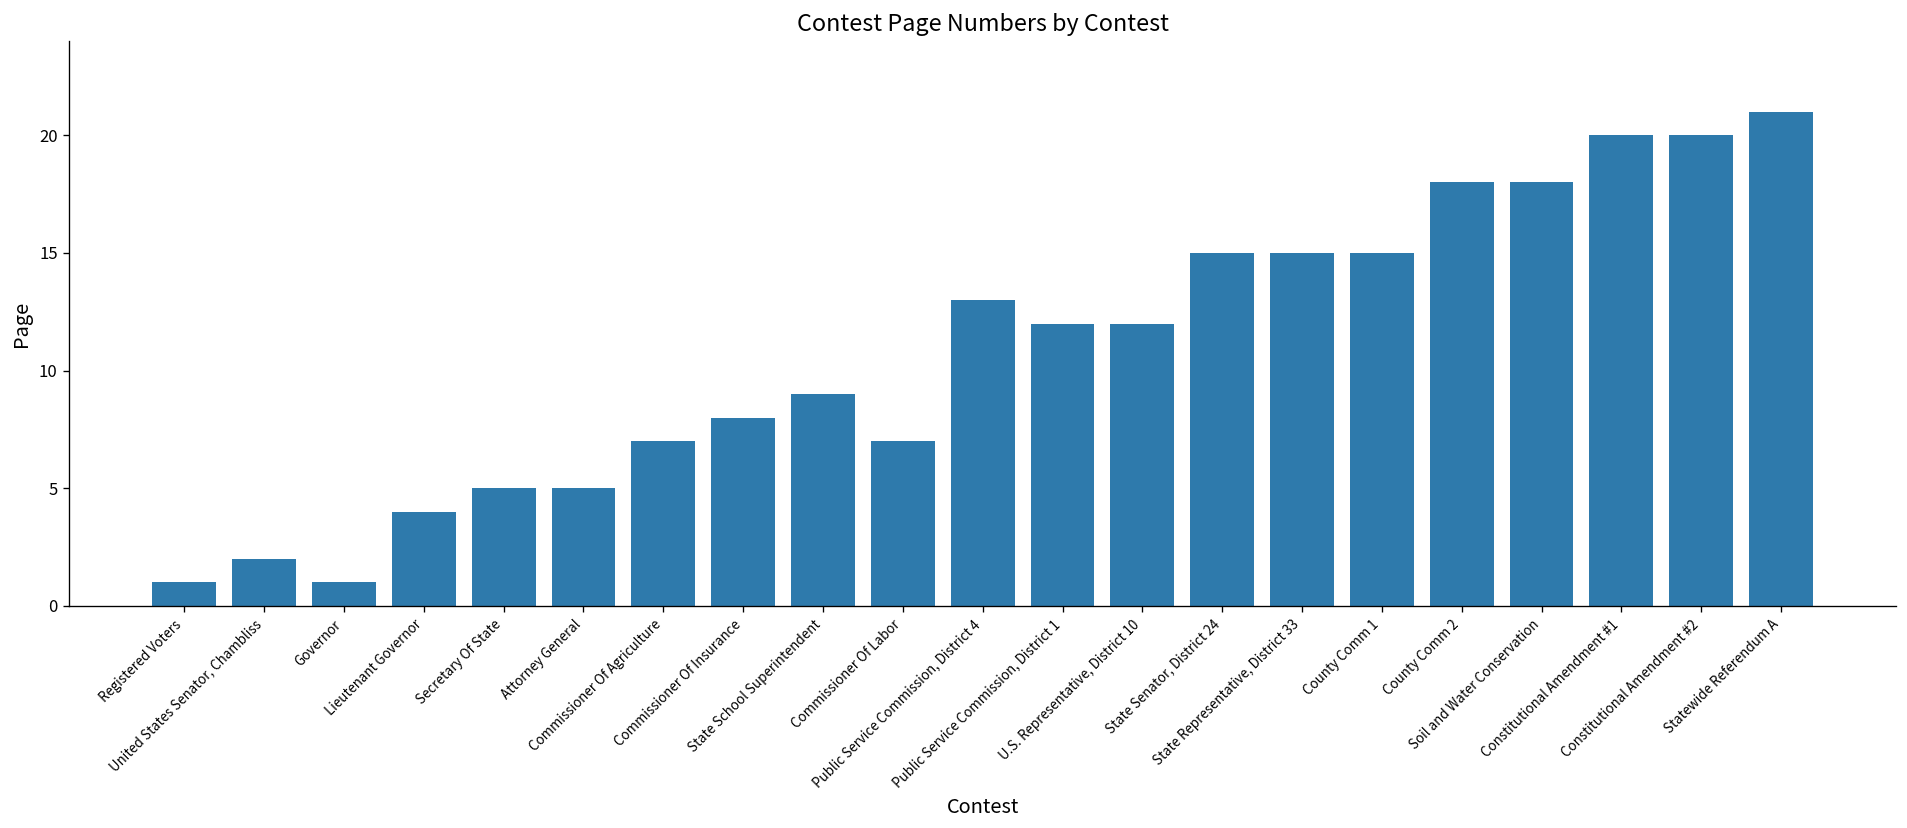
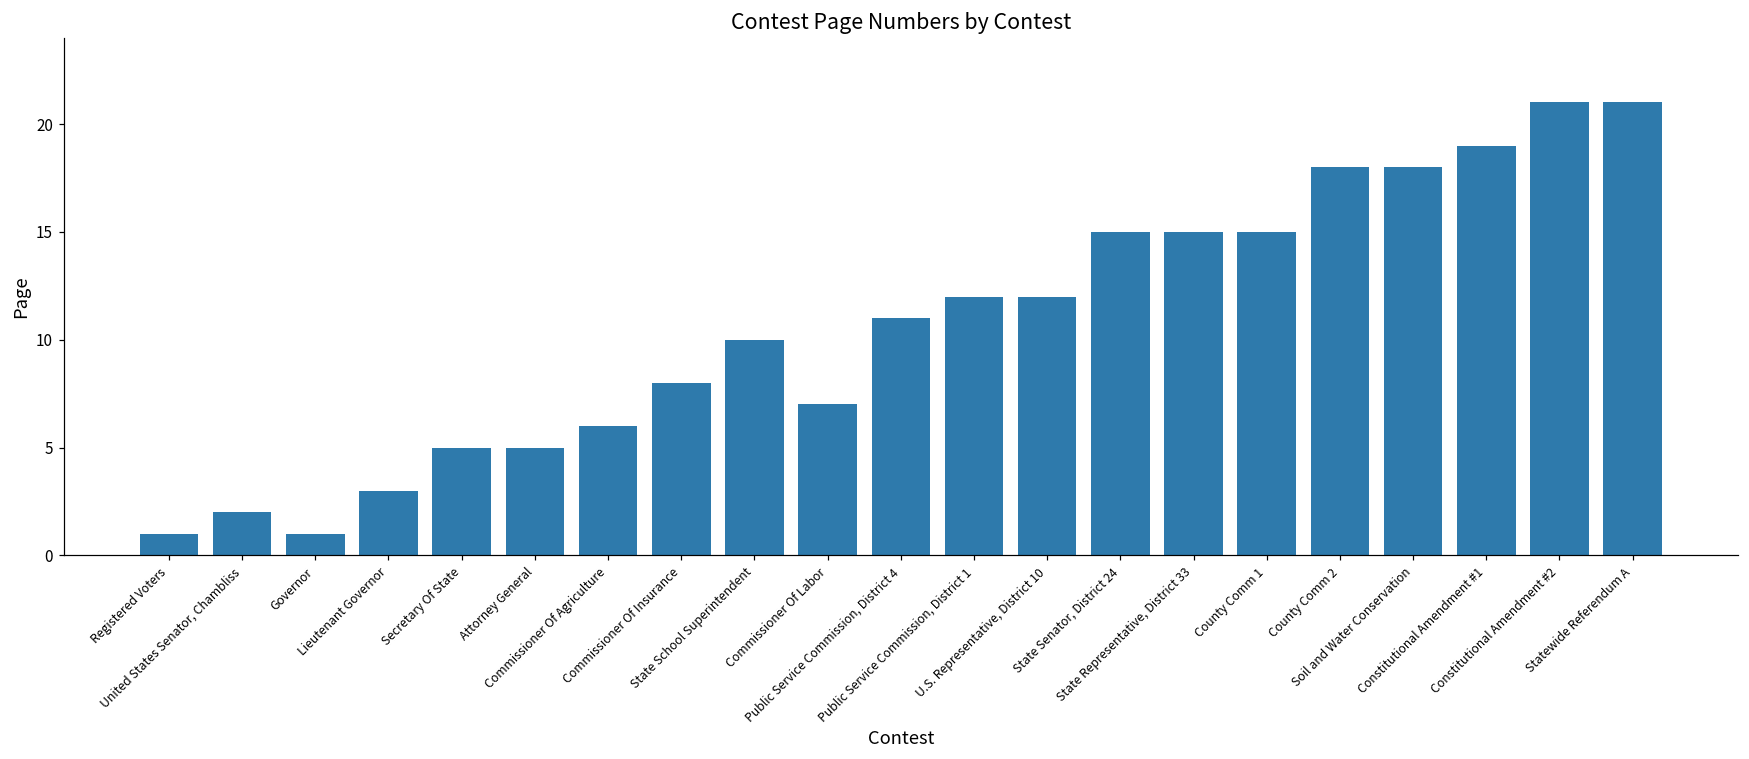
Lieutenant Governor: 4 -> 3
Commissioner Of Agriculture: 7 -> 6
State School Superintendent: 9 -> 10
Public Service Commission, District 4: 13 -> 11
Constitutional Amendment #1: 20 -> 19
Constitutional Amendment #2: 20 -> 21
